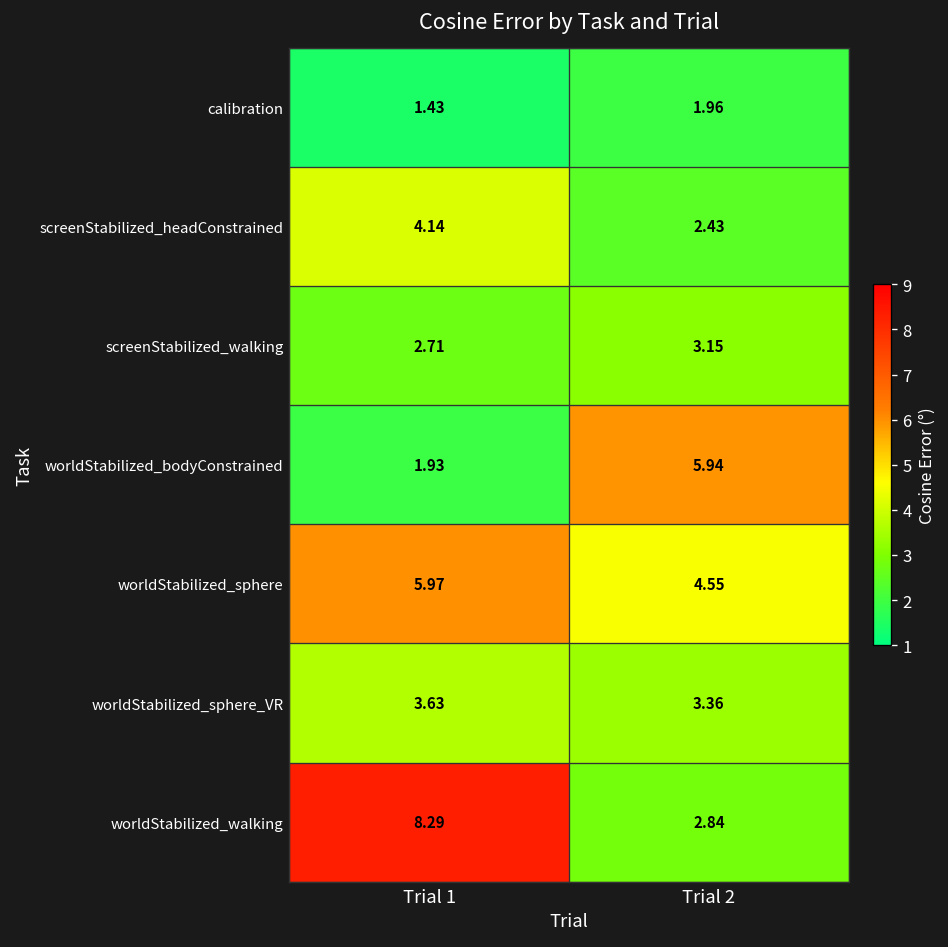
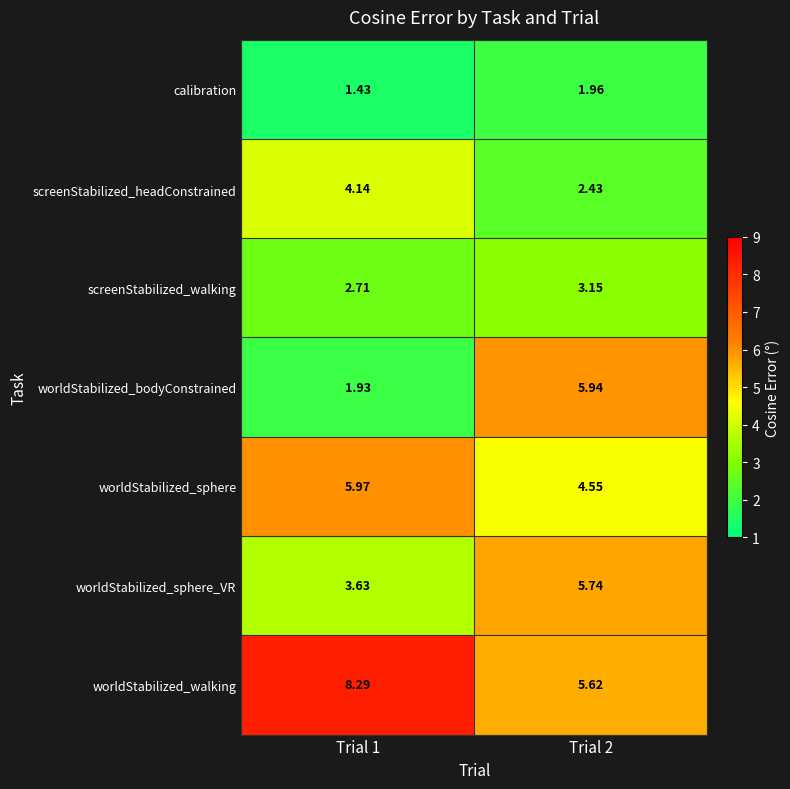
worldStabilized_sphere_VR, Trial 2: 3.36 -> 5.74
worldStabilized_walking, Trial 2: 2.84 -> 5.62
